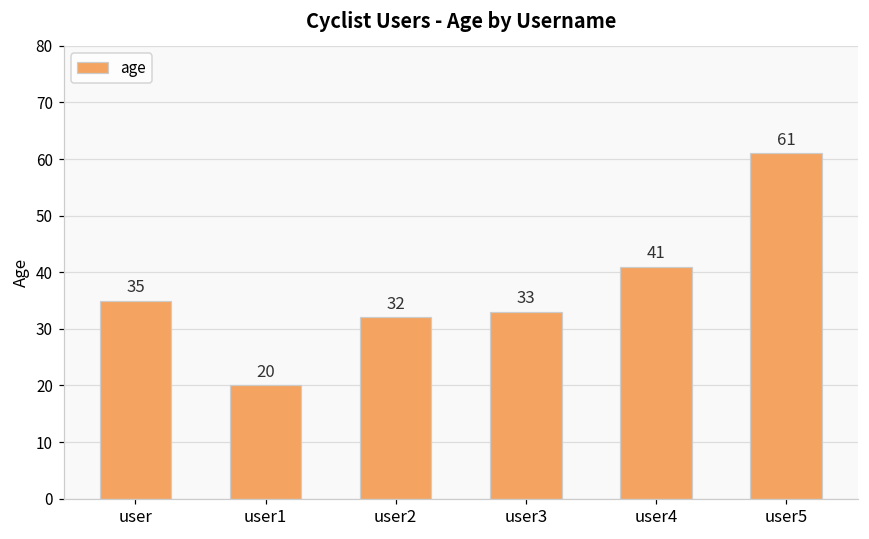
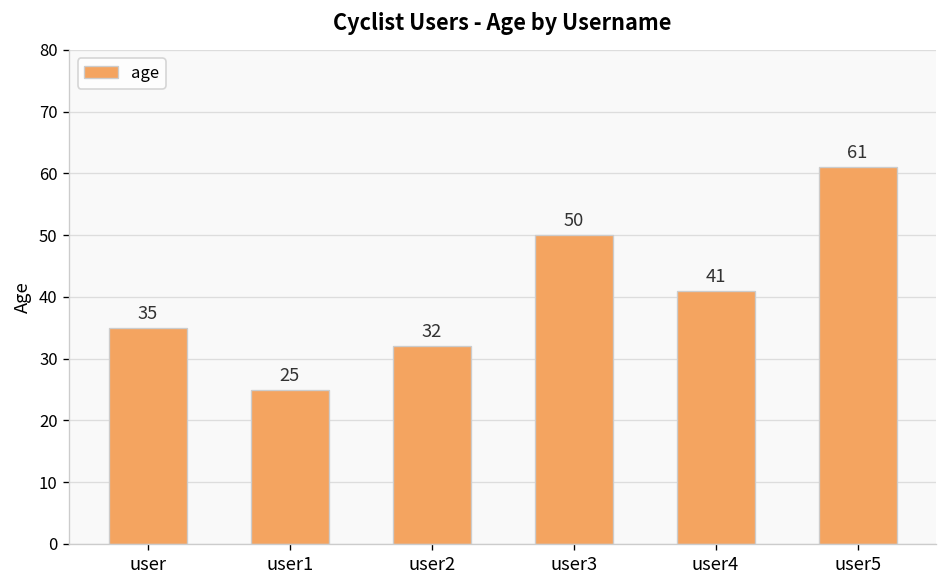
user1: 20 -> 25
user3: 33 -> 50
